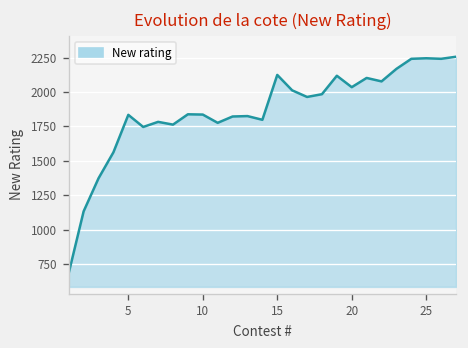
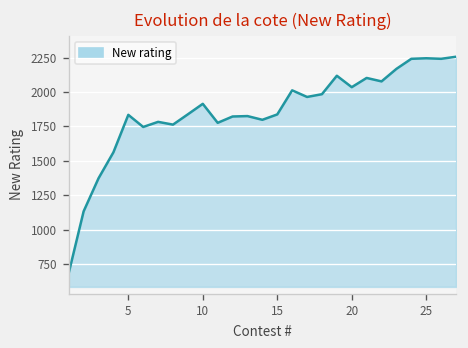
10: 1840 -> 1910
15: 2120 -> 1840
